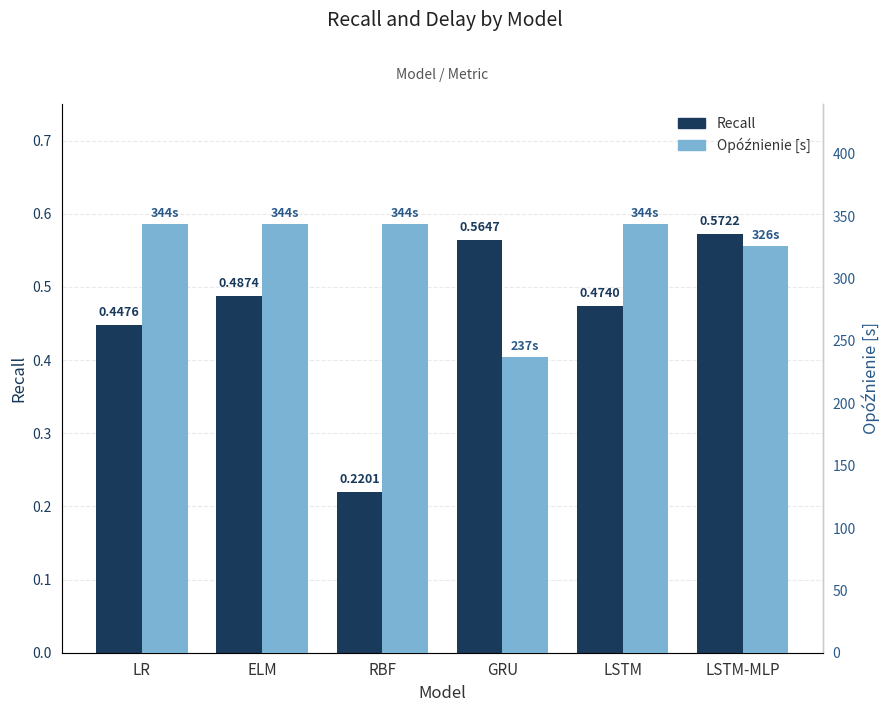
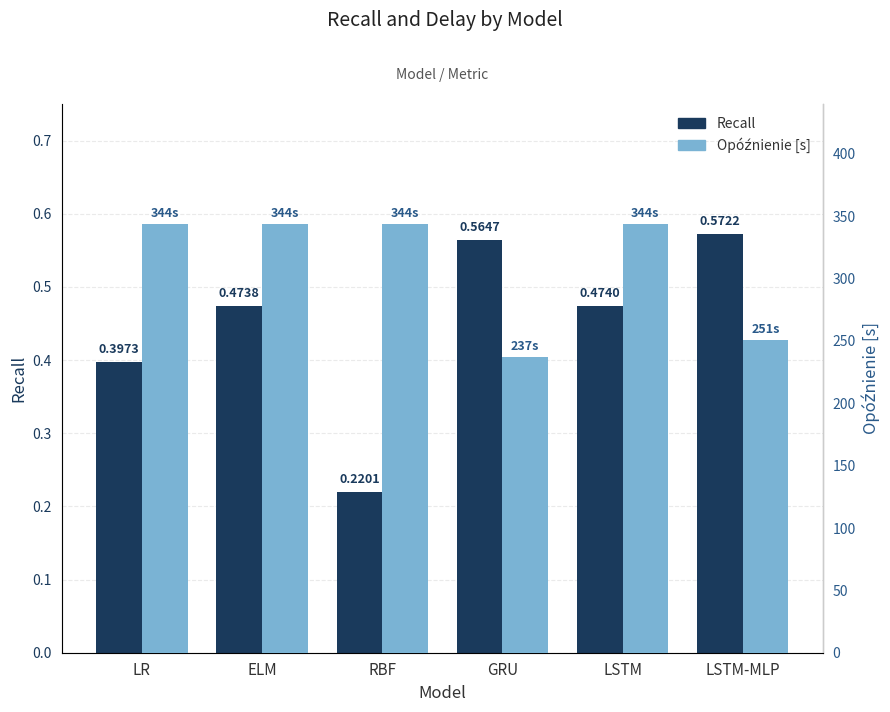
Recall, LR: 0.4476 -> 0.3973
Recall, ELM: 0.4874 -> 0.4738
Opóźnienie [s], LSTM-MLP: 326s -> 251s
